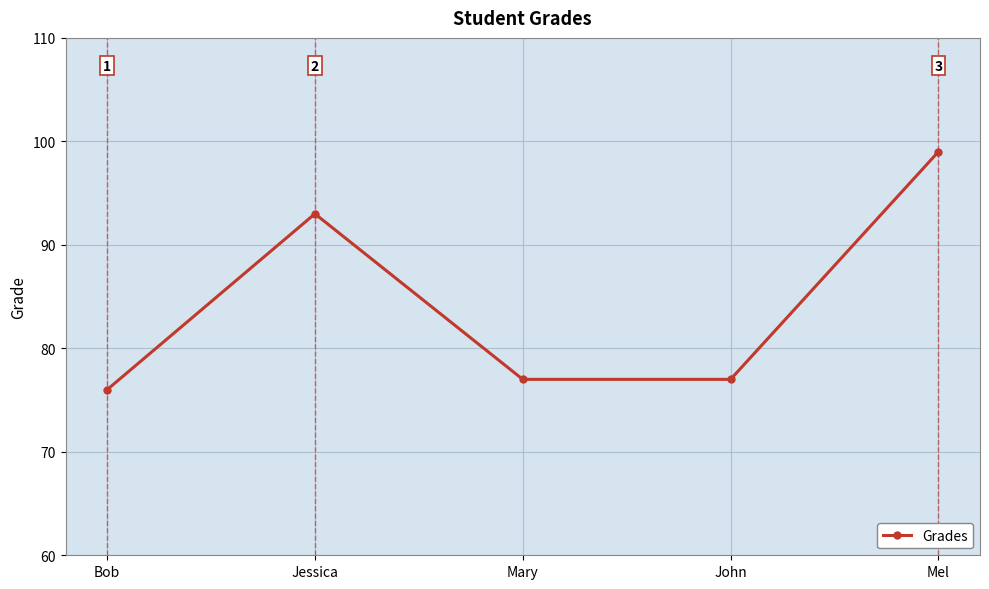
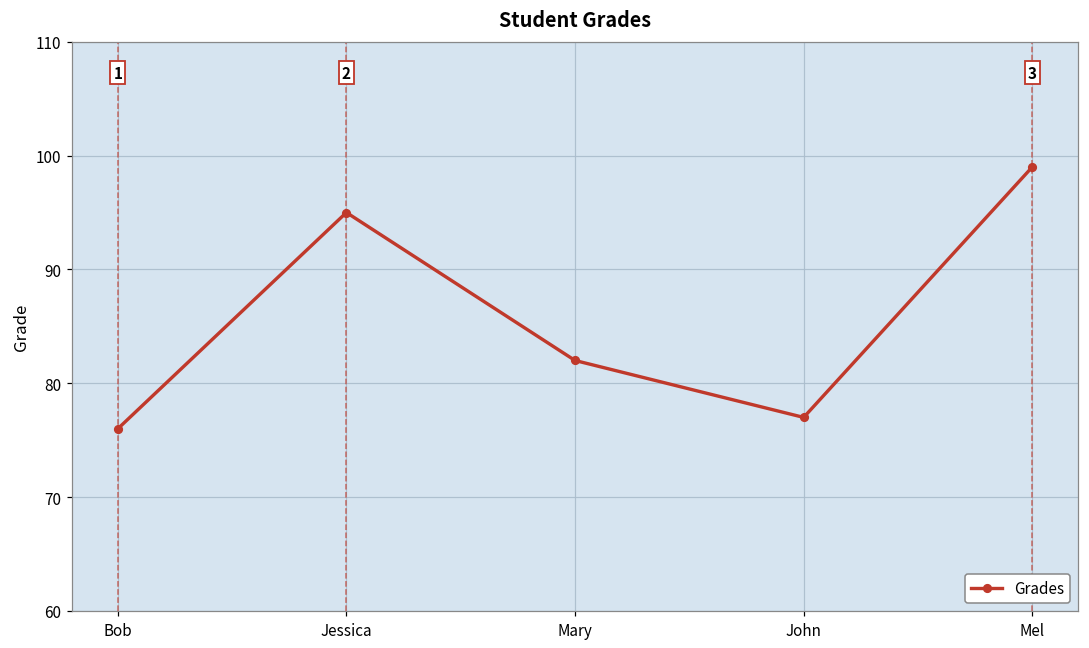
Jessica: 93 -> 95
Mary: 77 -> 82
